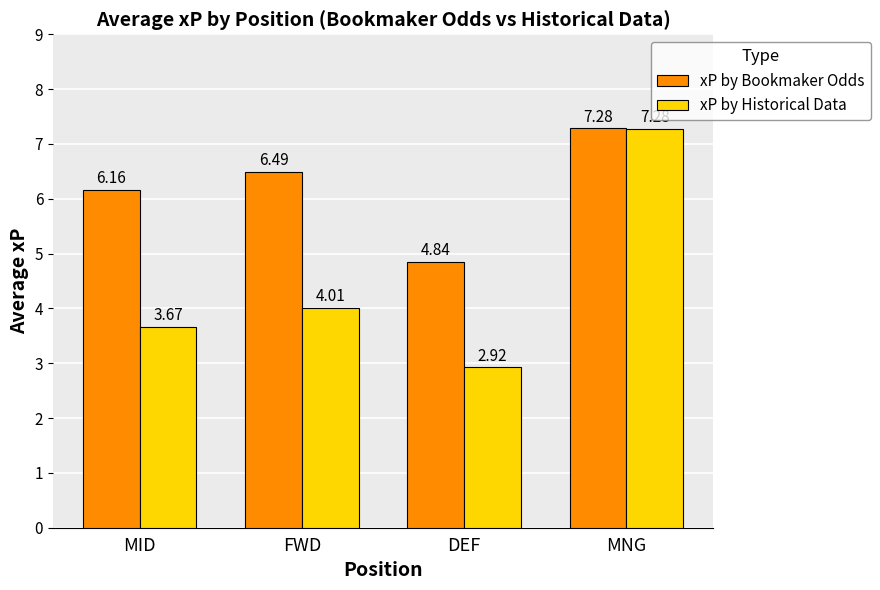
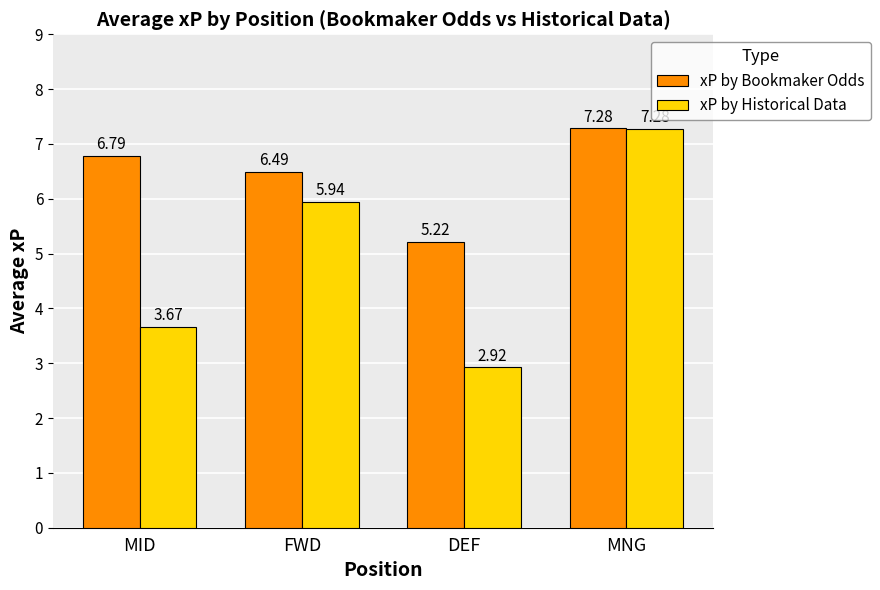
xP by Bookmaker Odds, MID: 6.16 -> 6.79
xP by Historical Data, FWD: 4.01 -> 5.94
xP by Bookmaker Odds, DEF: 4.84 -> 5.22
